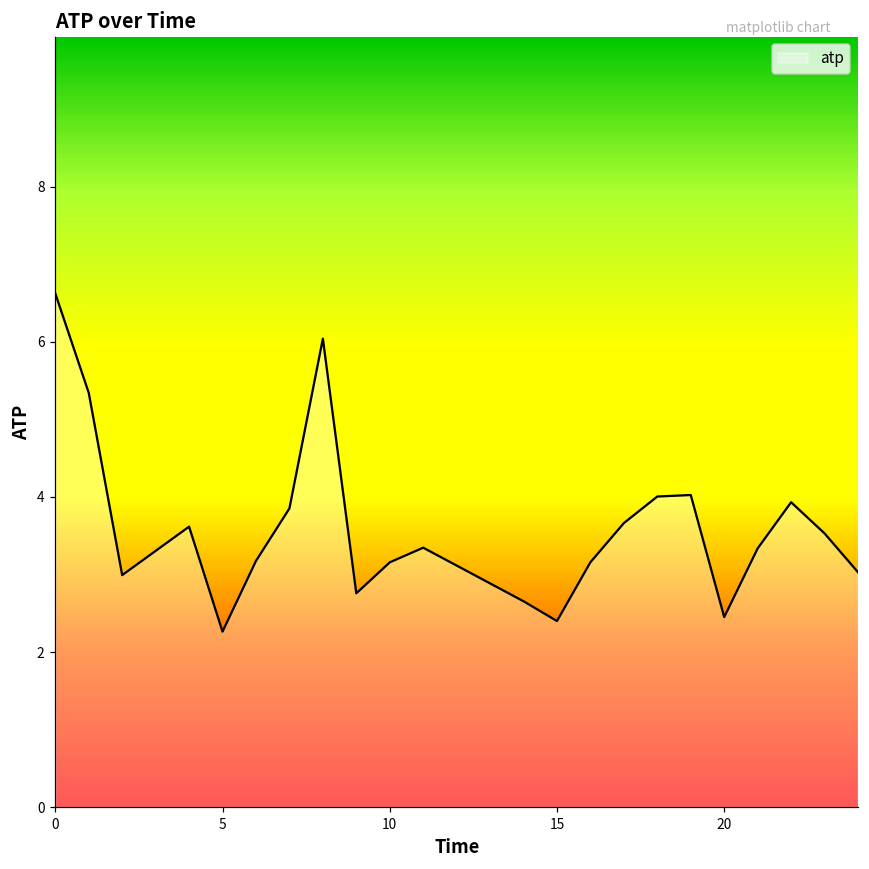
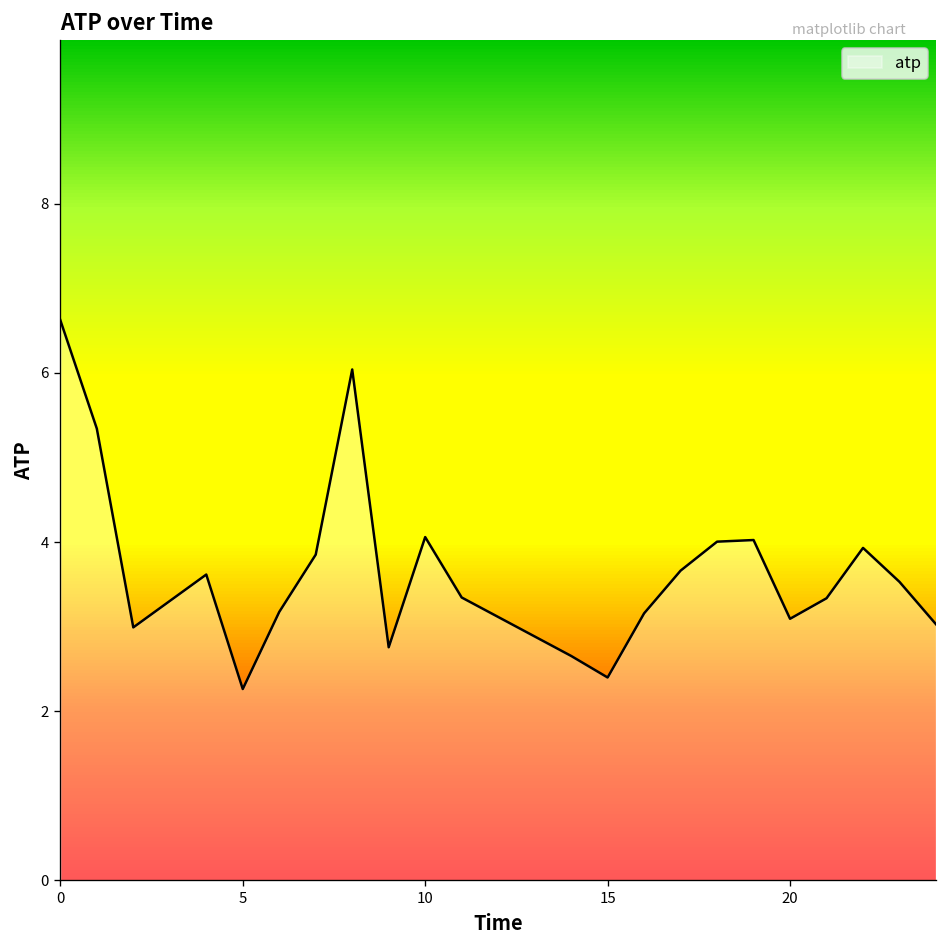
10: 3.2 -> 4.1
20: 2.5 -> 3.1
